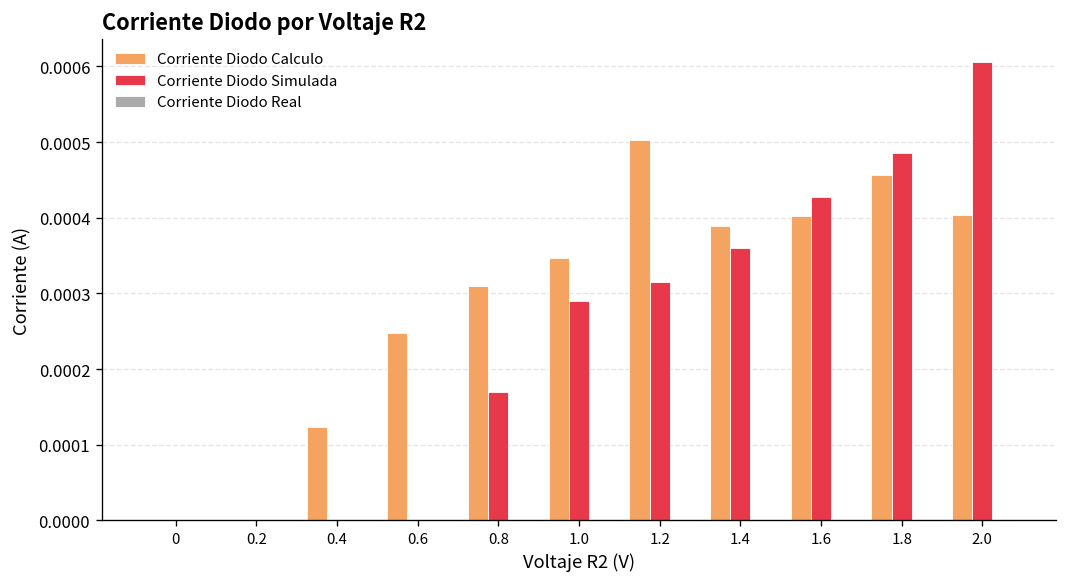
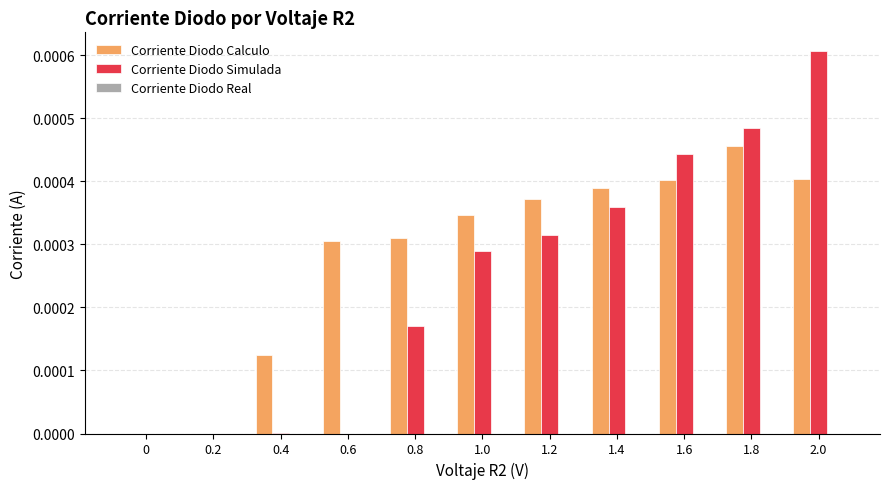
Corriente Diodo Calculo, 0.6: 0.00025 -> 0.00031
Corriente Diodo Calculo, 1.2: 0.00050 -> 0.00037
Corriente Diodo Simulada, 1.6: 0.00043 -> 0.00044
